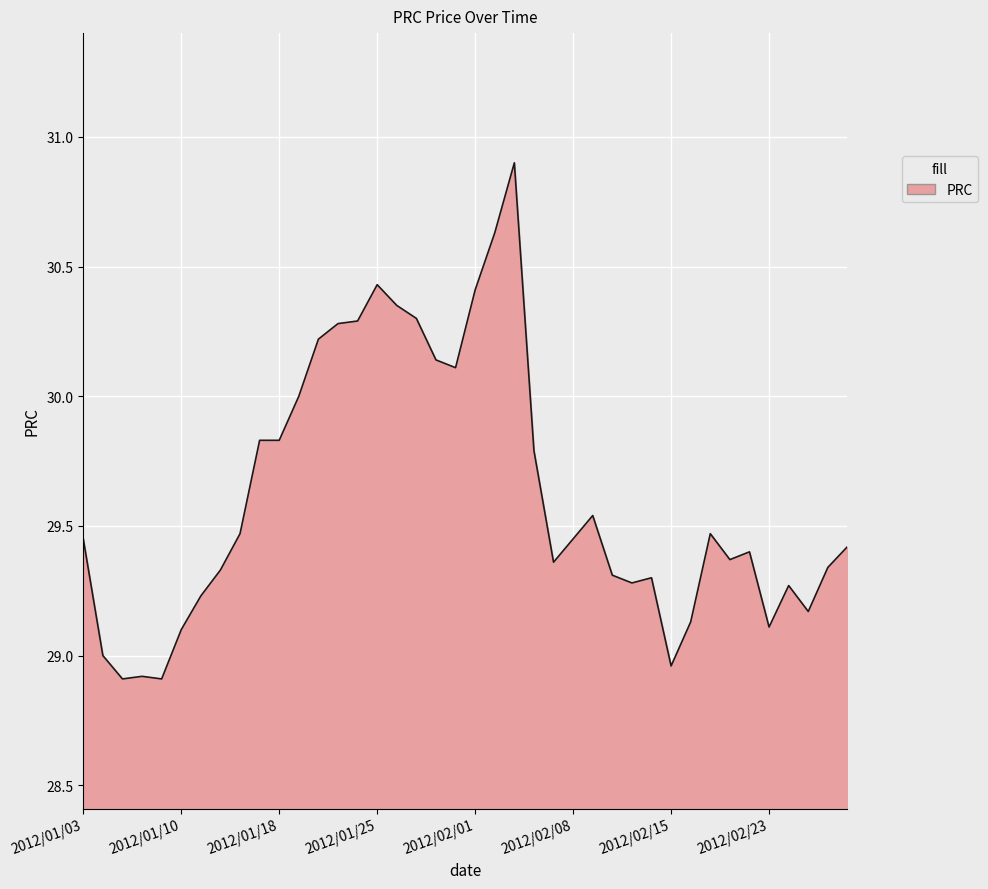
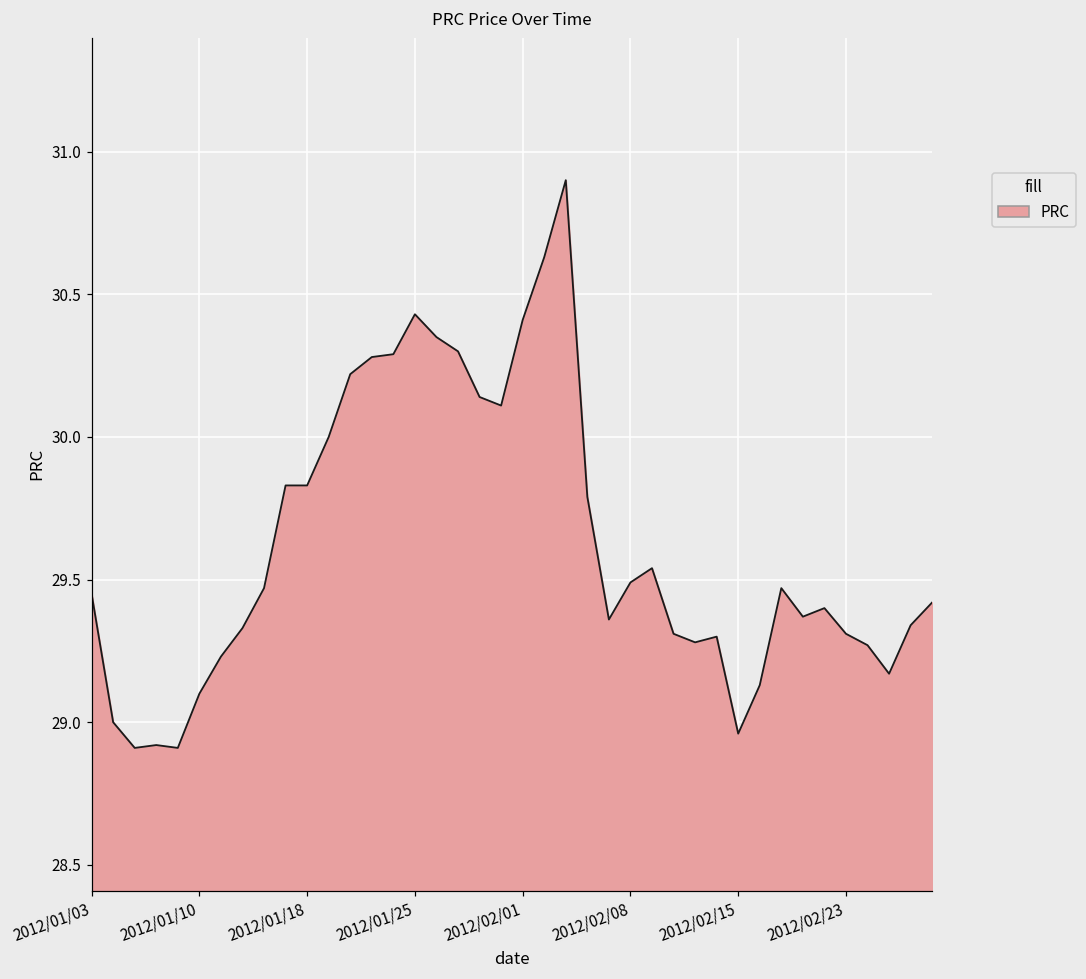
2012/02/08: 29.45 -> 29.49
2012/02/23: 29.11 -> 29.31
